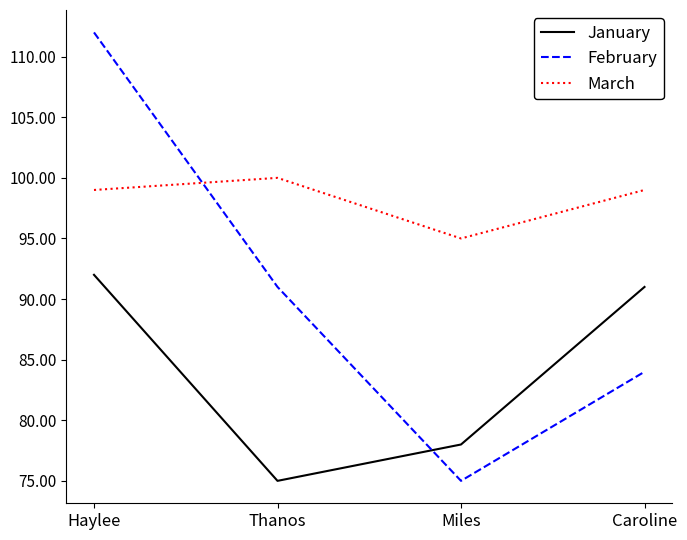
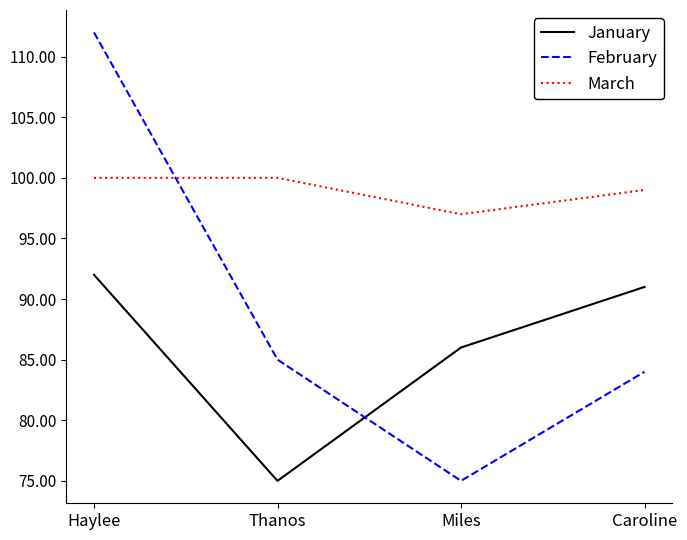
March, Haylee: 99 -> 100
February, Thanos: 91 -> 85
January, Miles: 78 -> 86
March, Miles: 95 -> 97
